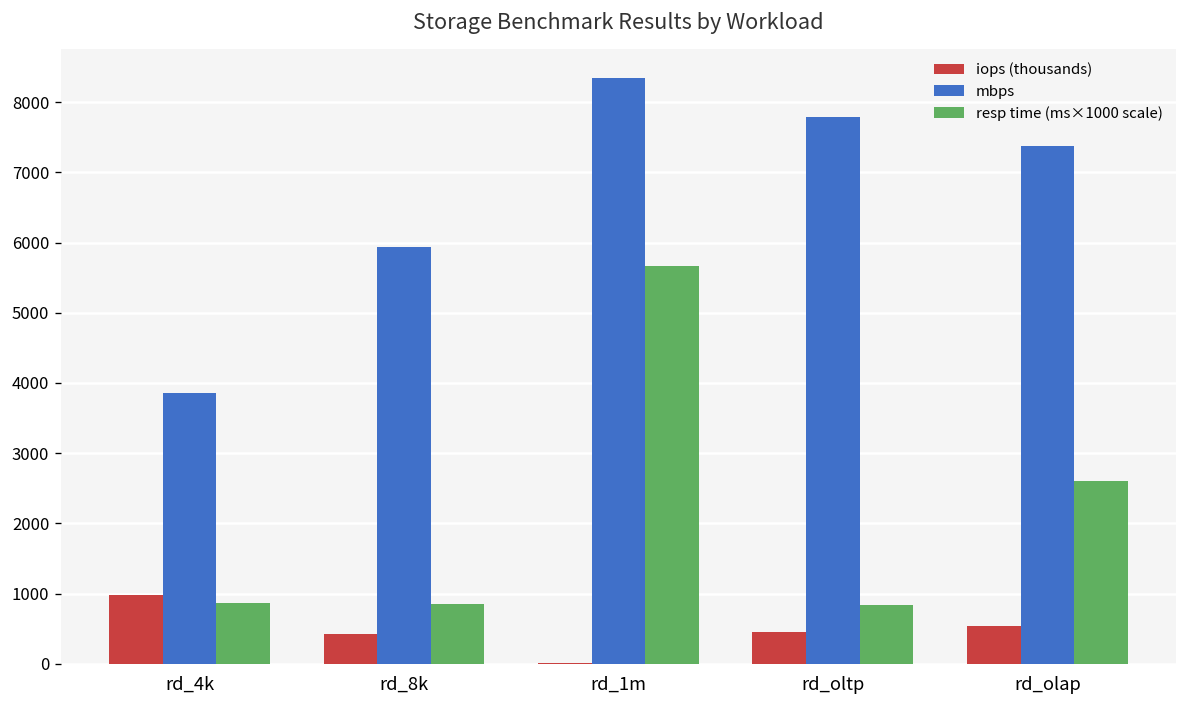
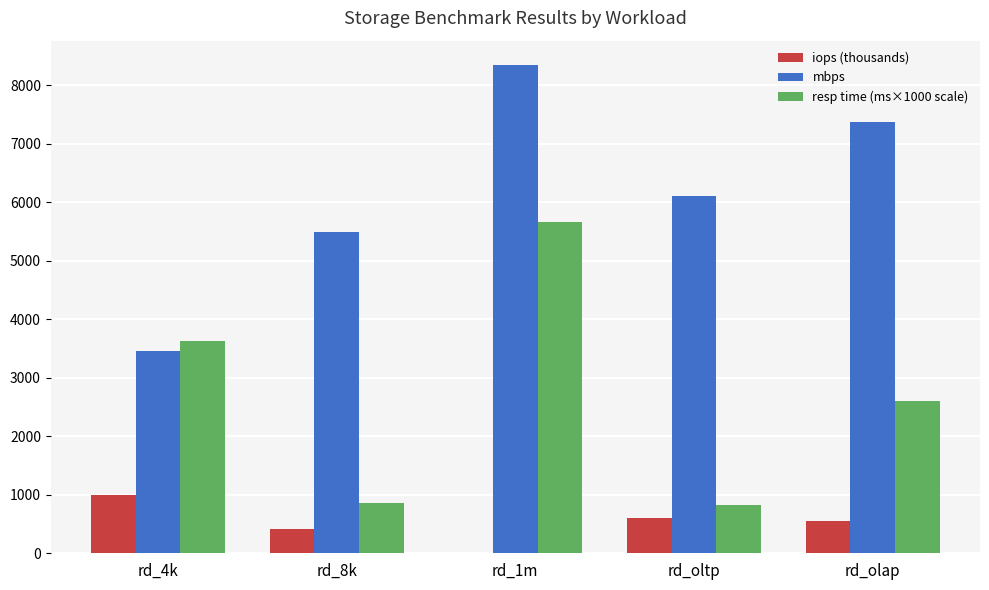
mbps, rd_4k: 3900 -> 3500
resp time (ms×1000 scale), rd_4k: 900 -> 3600
mbps, rd_8k: 5900 -> 5500
iops (thousands), rd_oltp: 500 -> 600
mbps, rd_oltp: 7800 -> 6100
